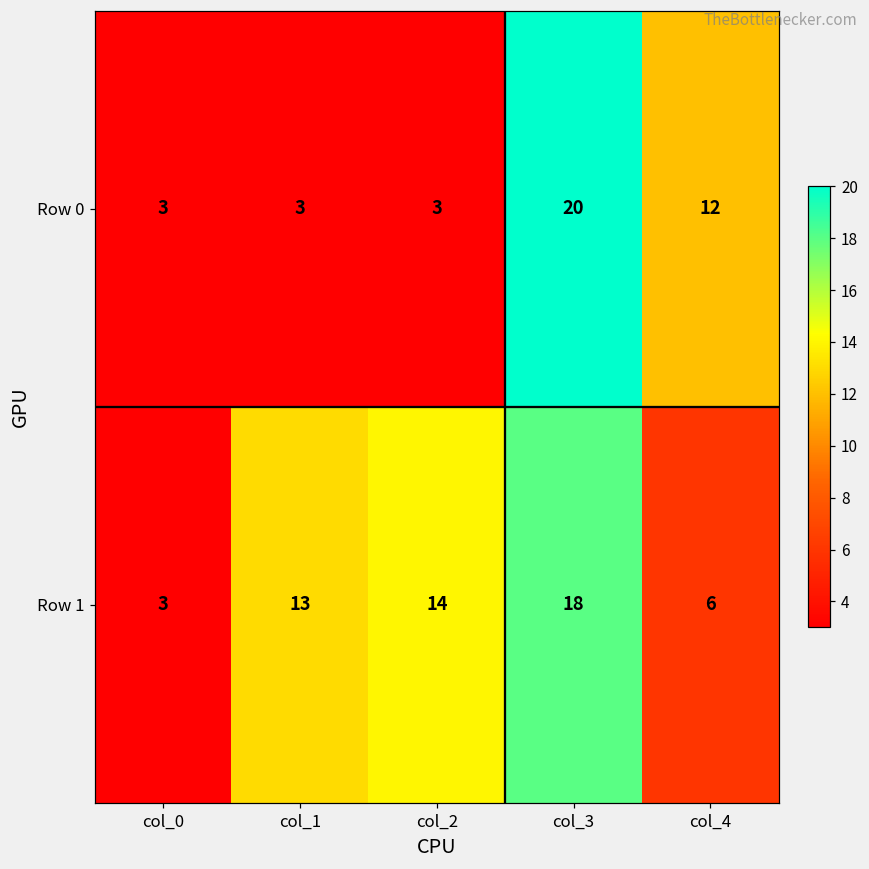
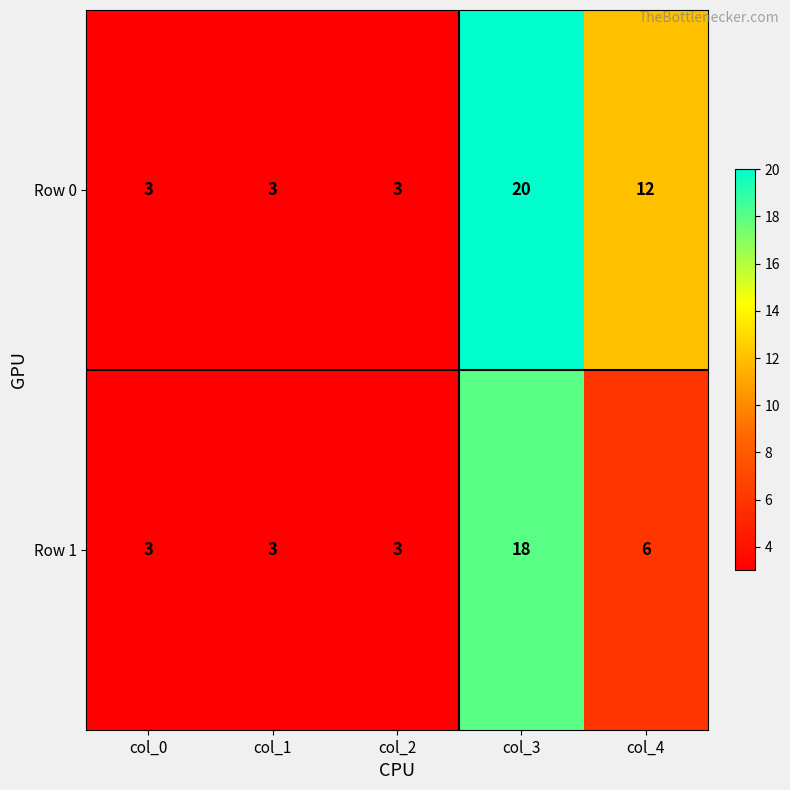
Row 1, col_1: 13 -> 3
Row 1, col_2: 14 -> 3
